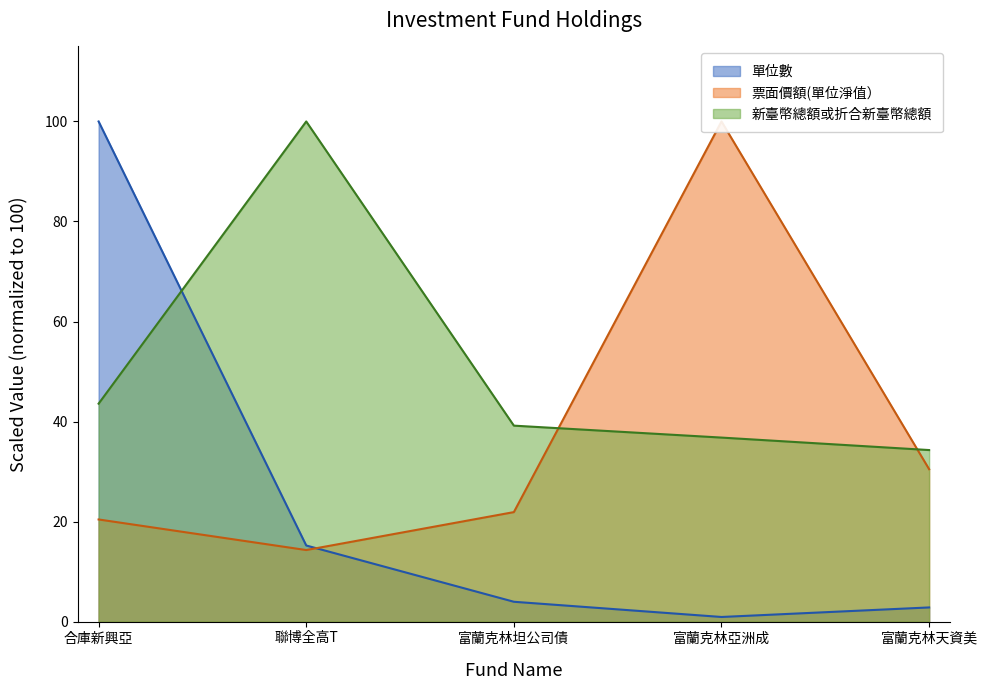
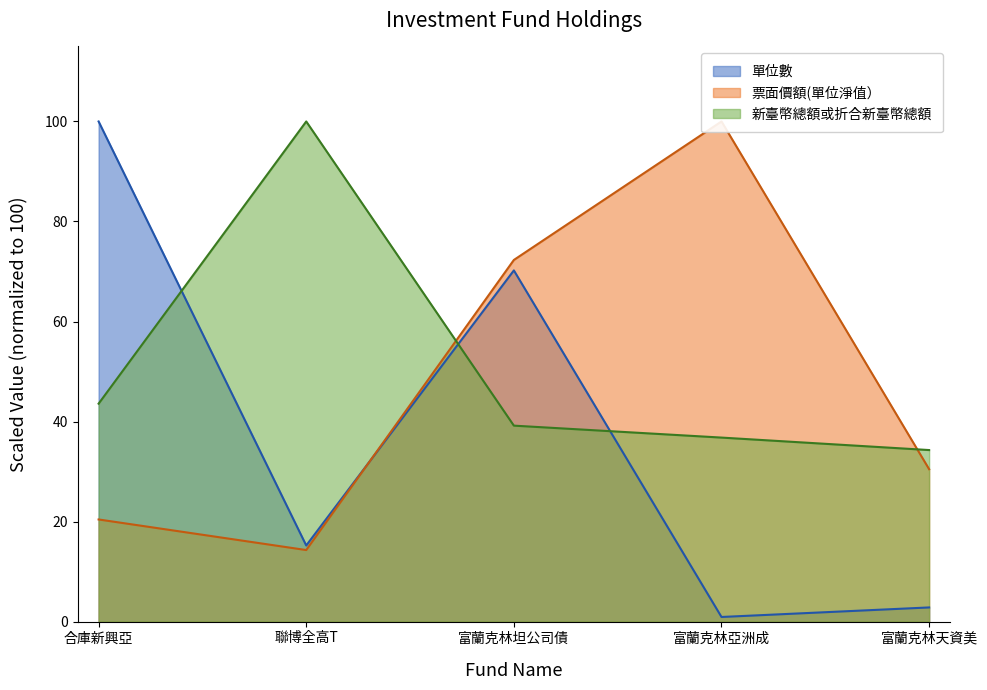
單位數, 富蘭克林坦公司債: 4 -> 70
票面價額(單位淨值）, 富蘭克林坦公司債: 22 -> 72
